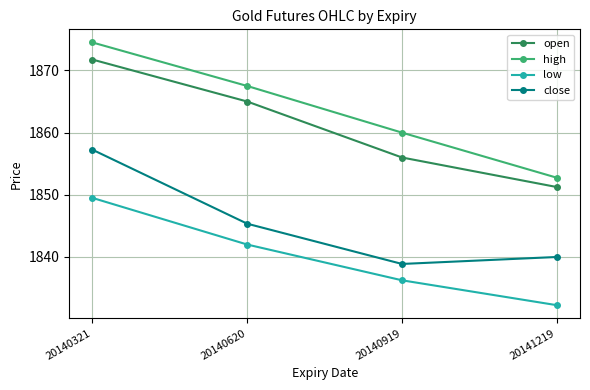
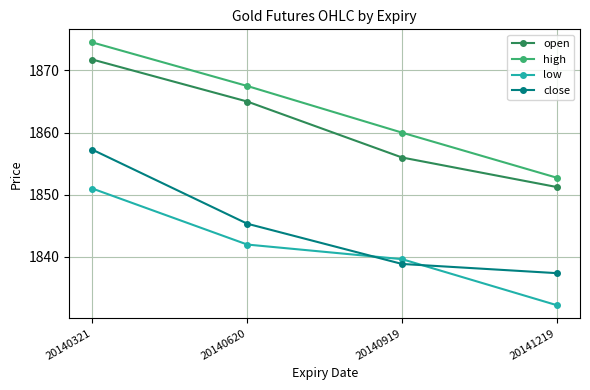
low, 20140321: 1850 -> 1851
low, 20140919: 1836 -> 1840
close, 20141219: 1840 -> 1837
